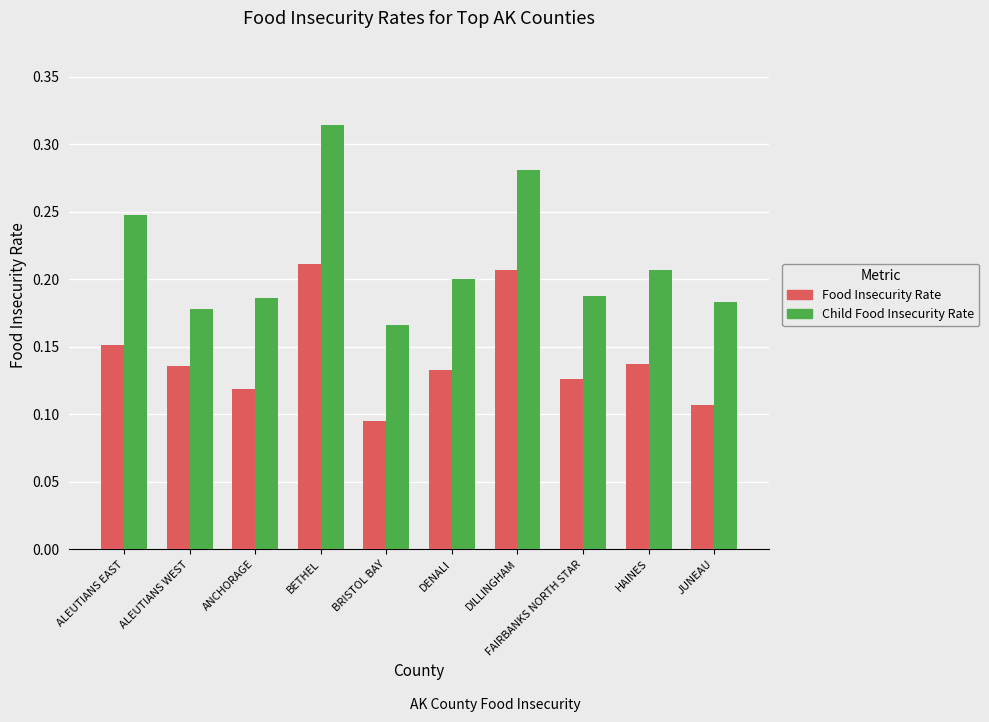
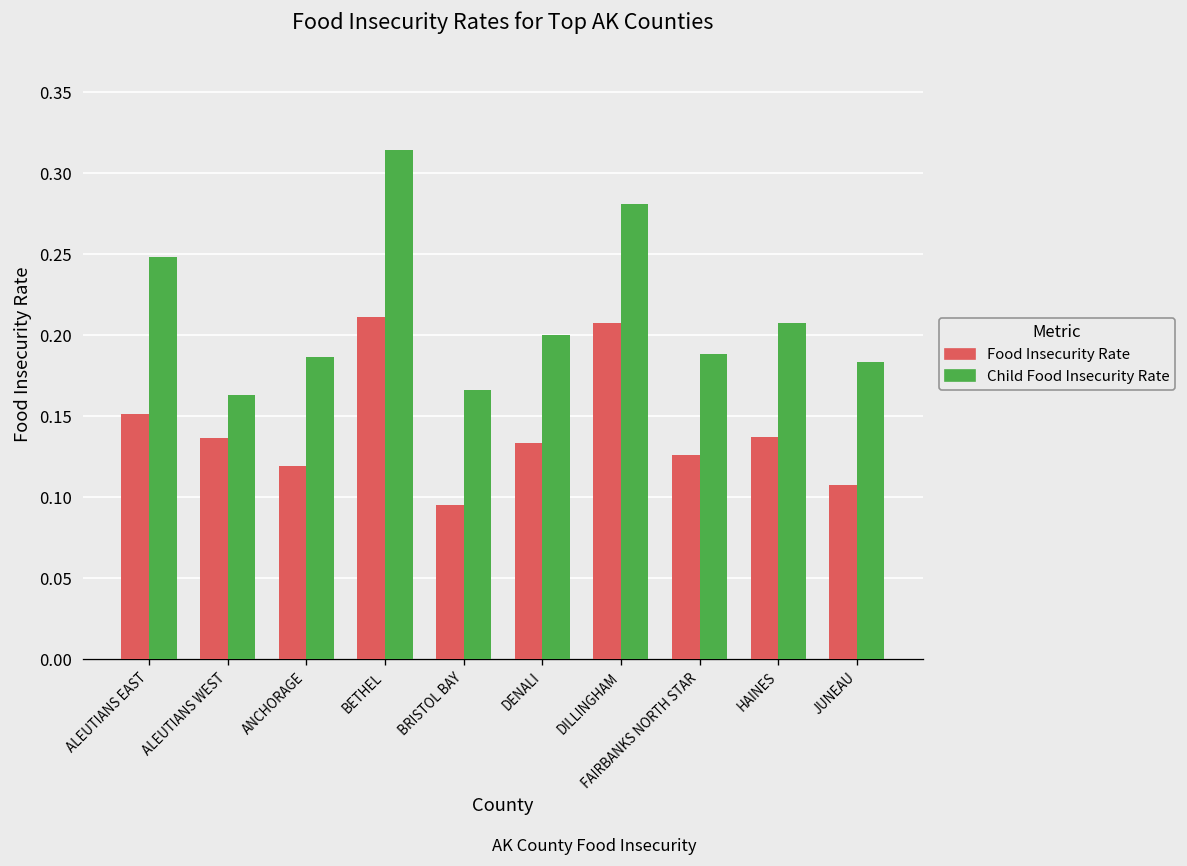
Child Food Insecurity Rate, ALEUTIANS WEST: 0.178 -> 0.163
